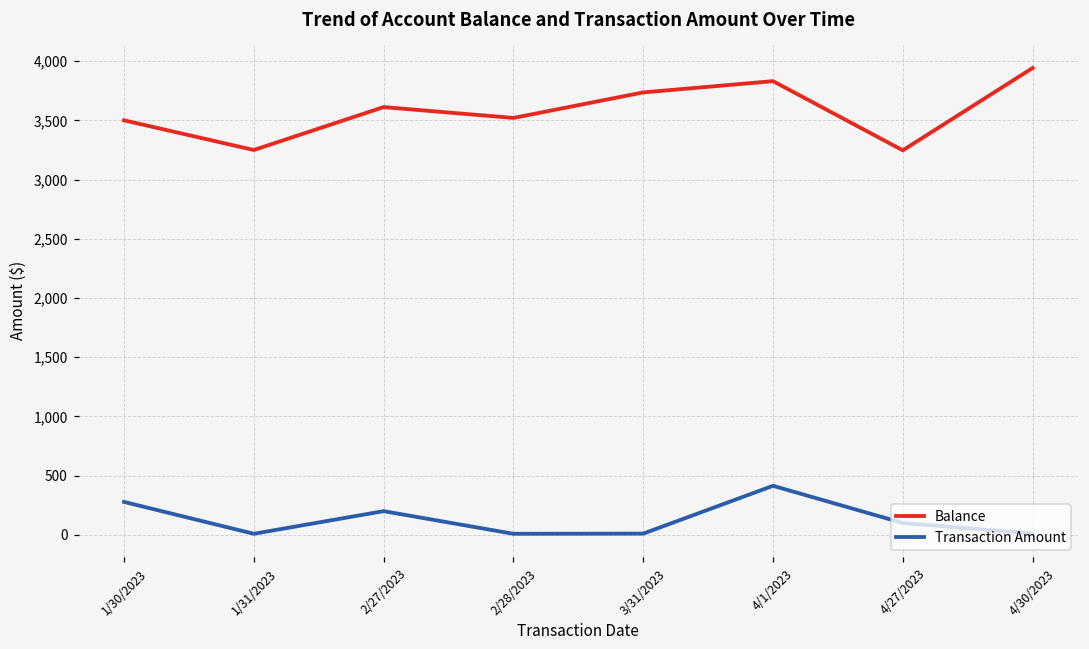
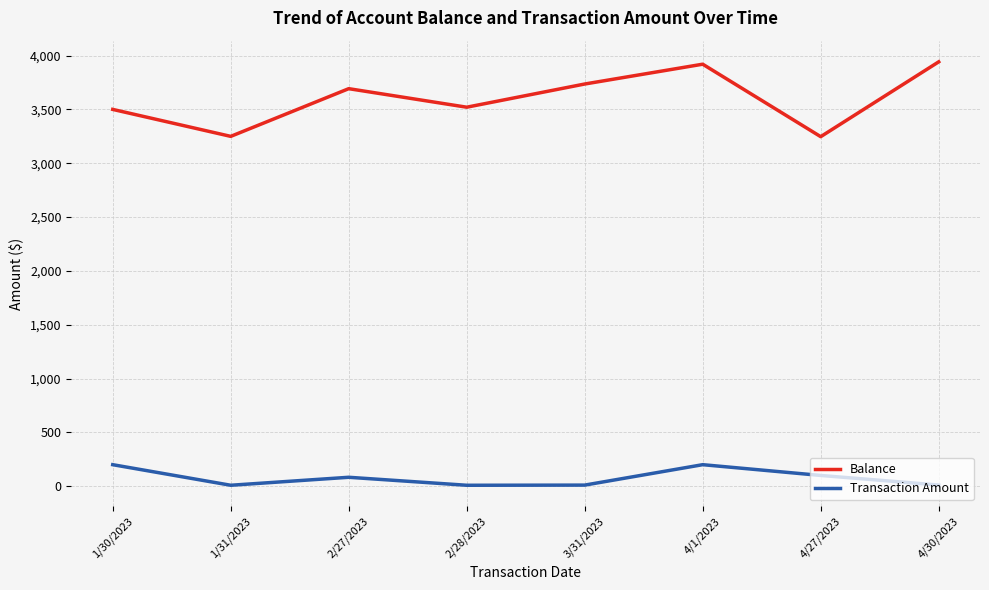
Transaction Amount, 1/30/2023: 280 -> 200
Balance, 2/27/2023: 3,610 -> 3,690
Transaction Amount, 2/27/2023: 200 -> 80
Balance, 4/1/2023: 3,830 -> 3,920
Transaction Amount, 4/1/2023: 410 -> 200
